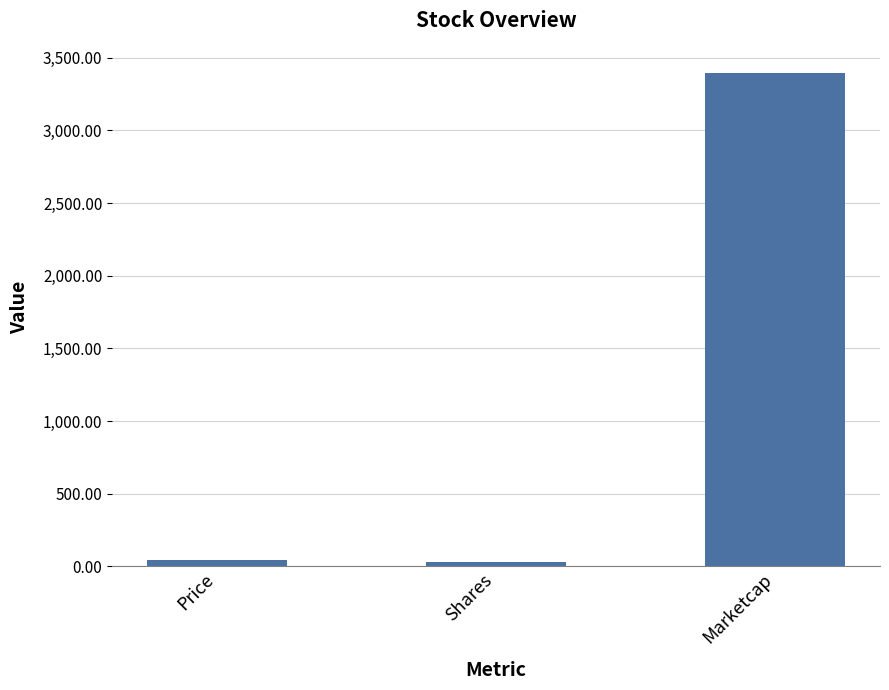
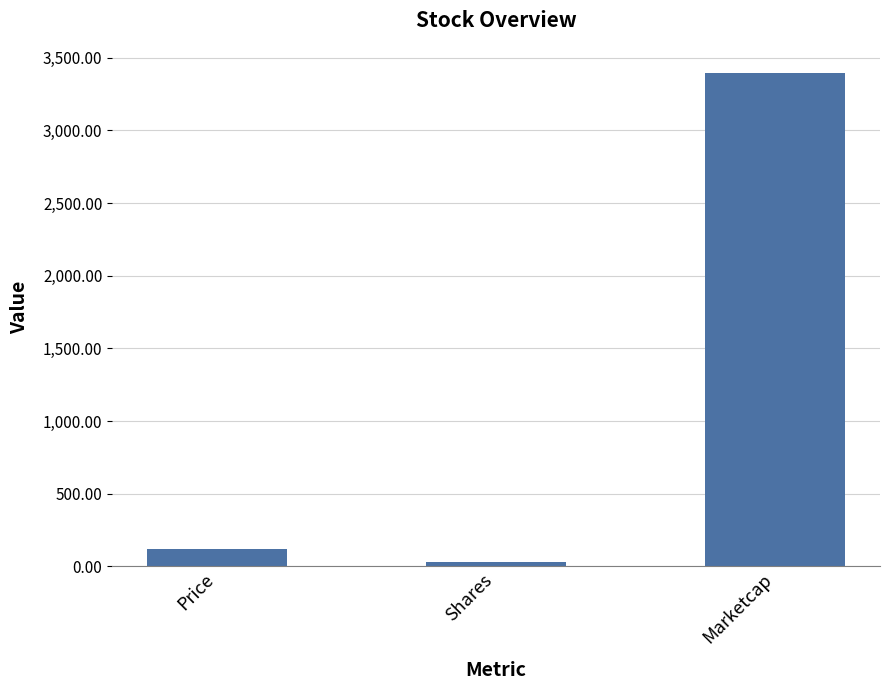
Price: 40 -> 120
